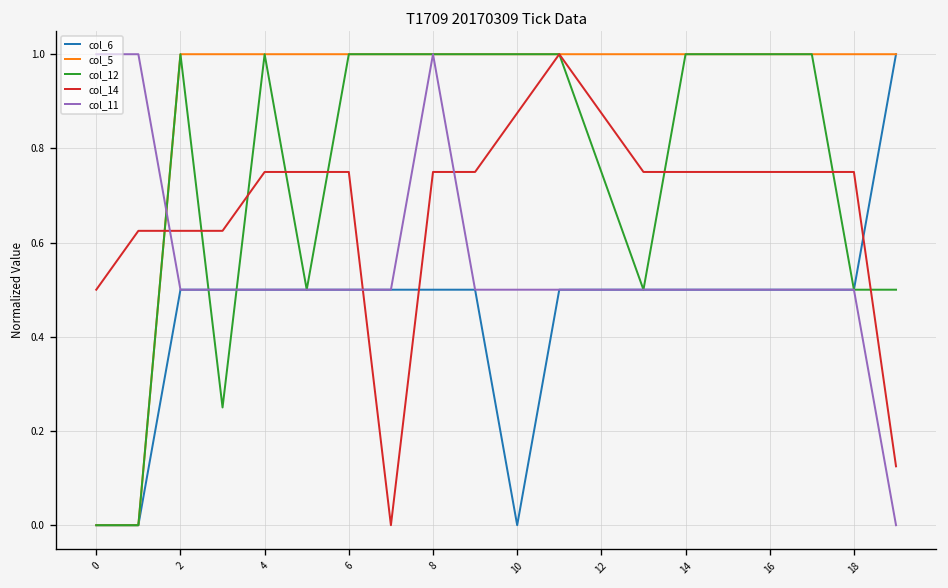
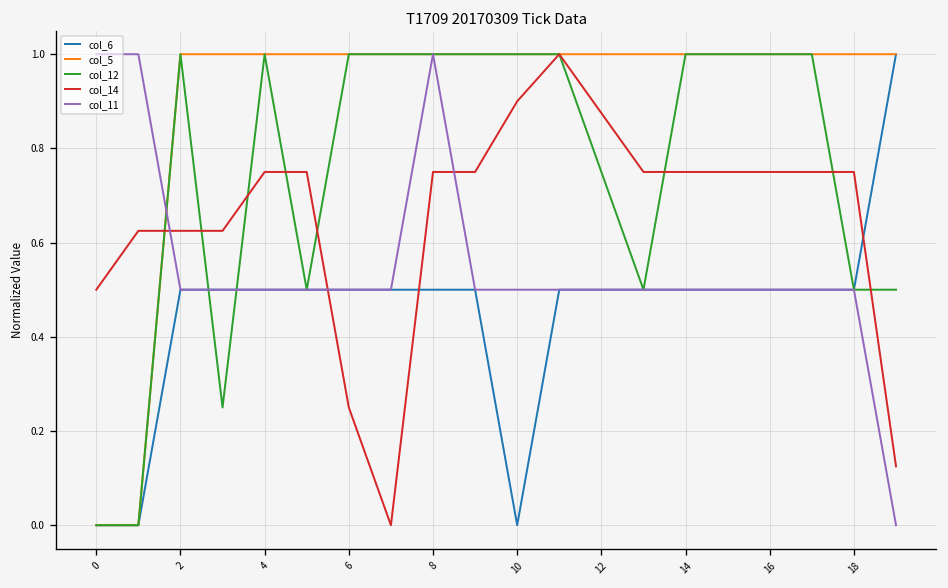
col_14, 6: 0.75 -> 0.25
col_14, 10: 0.87 -> 0.90
